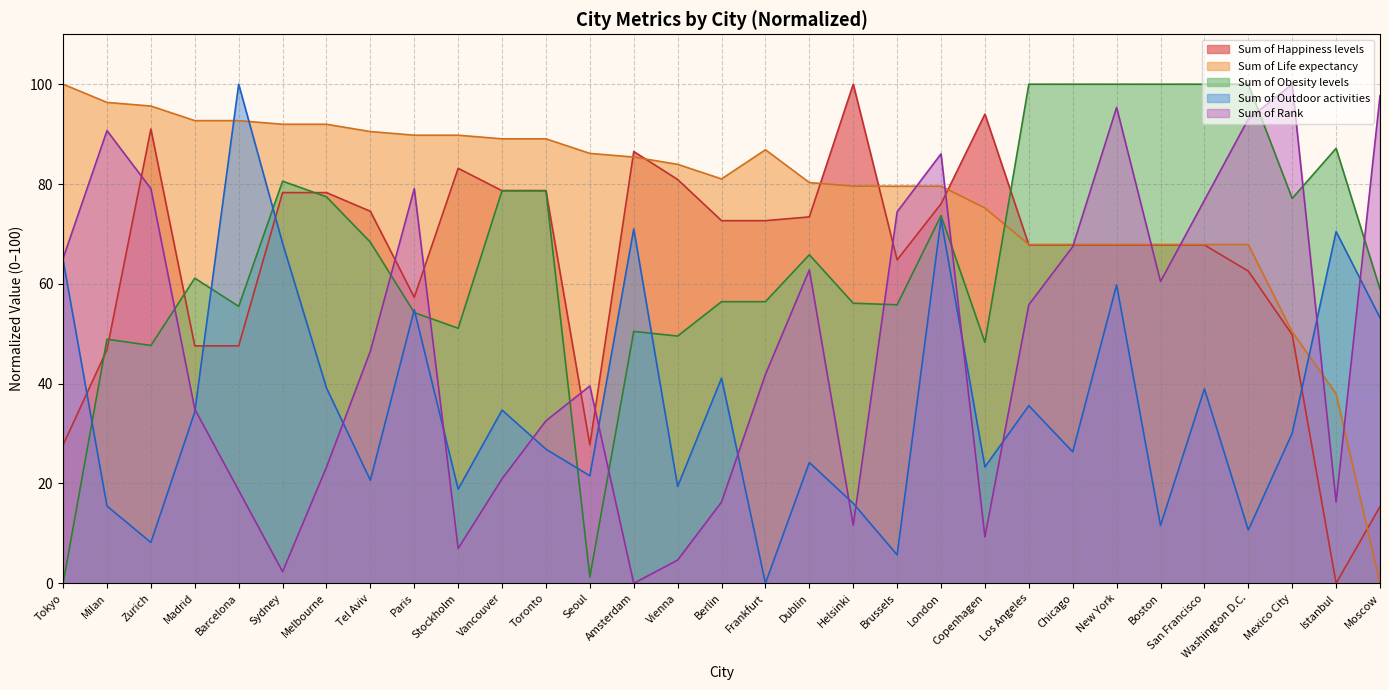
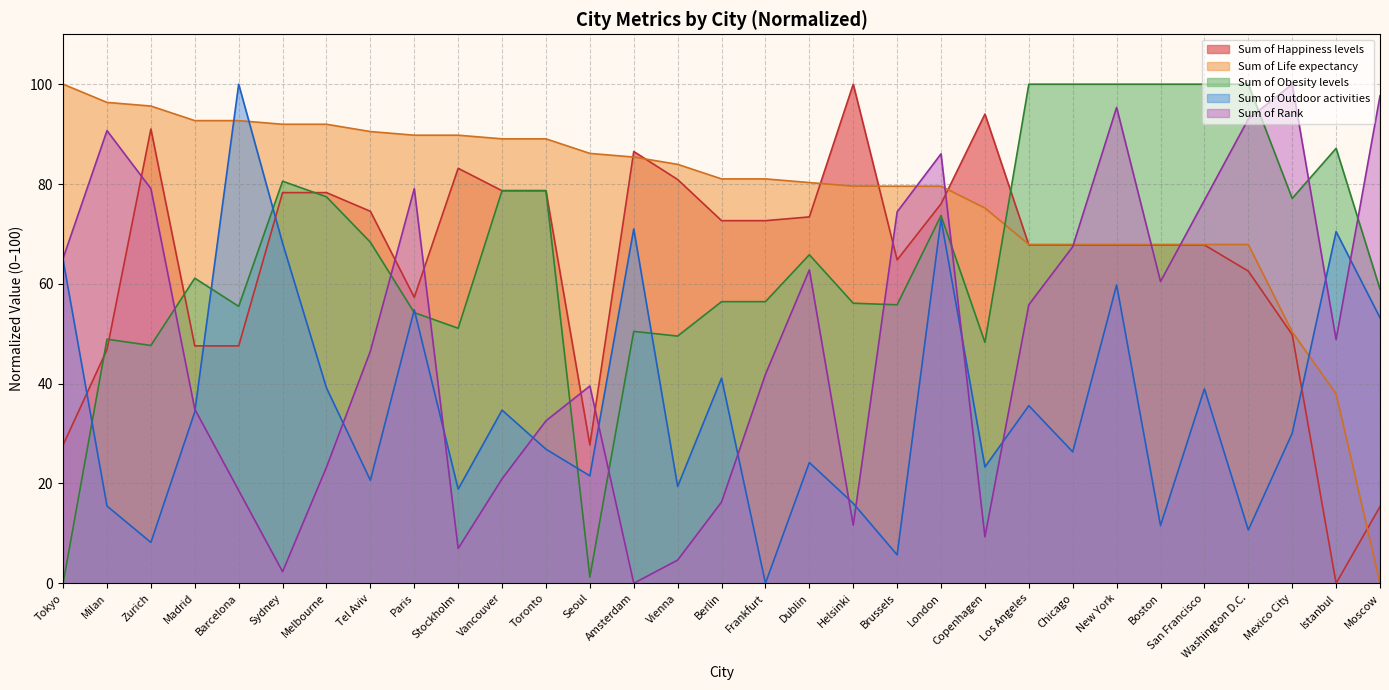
Sum of Life expectancy, Frankfurt: 87 -> 81
Sum of Rank, Istanbul: 16 -> 49
